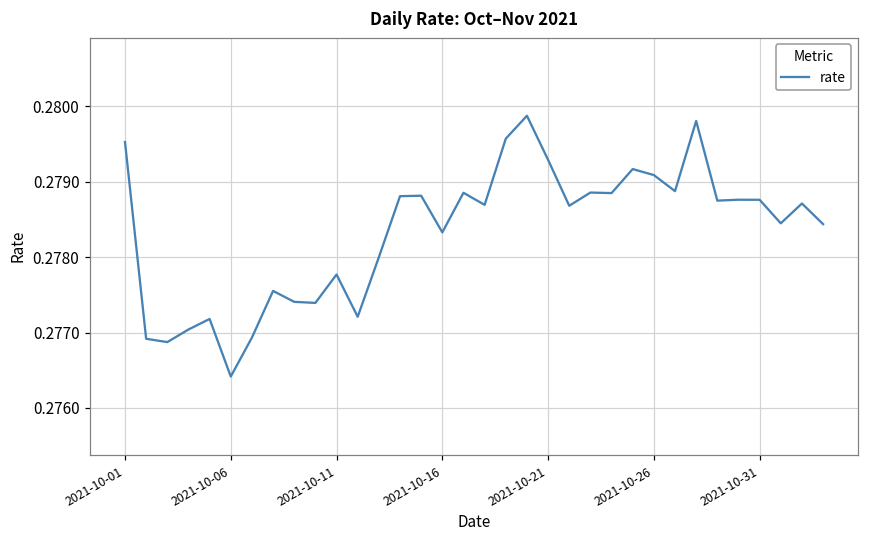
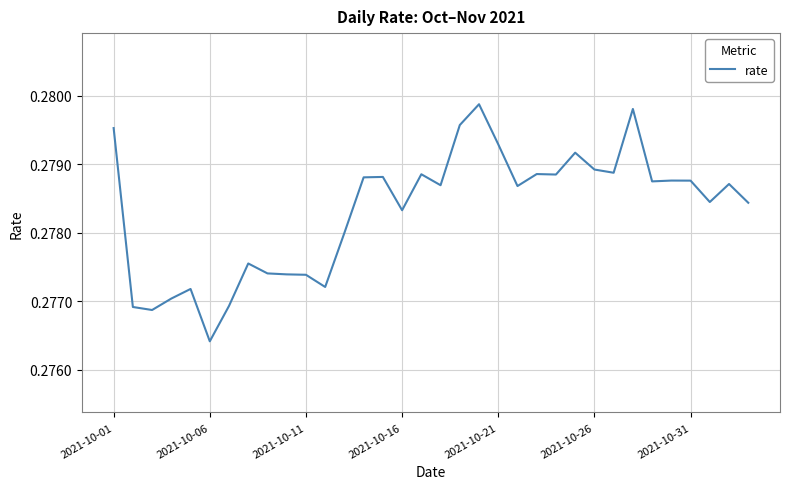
2021-10-11: 0.2778 -> 0.2774
2021-10-26: 0.2791 -> 0.2789
